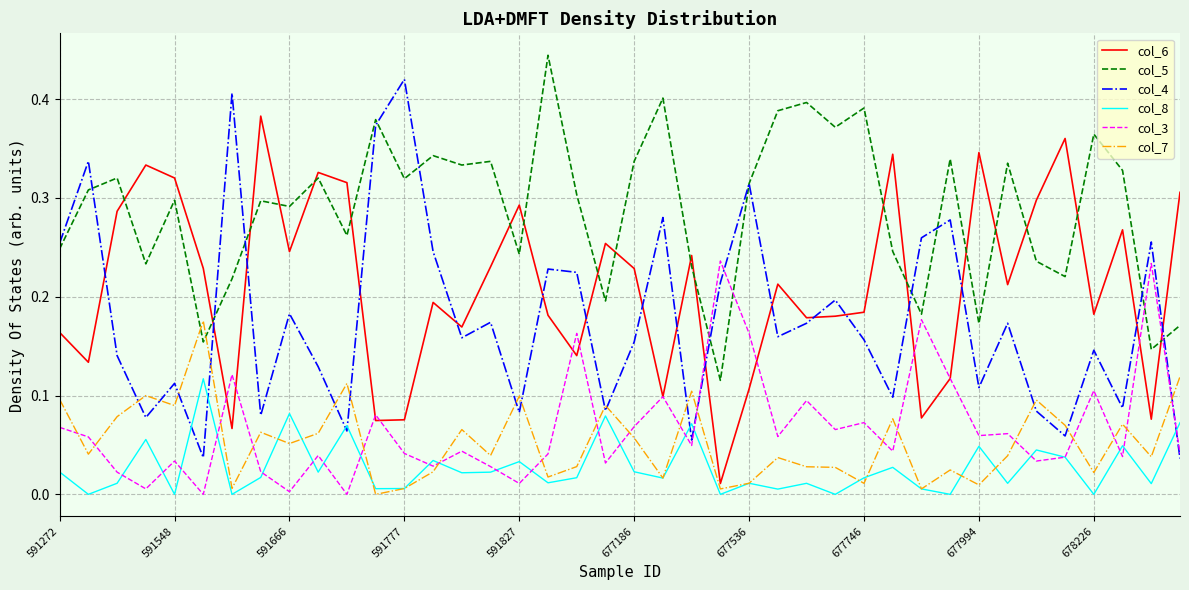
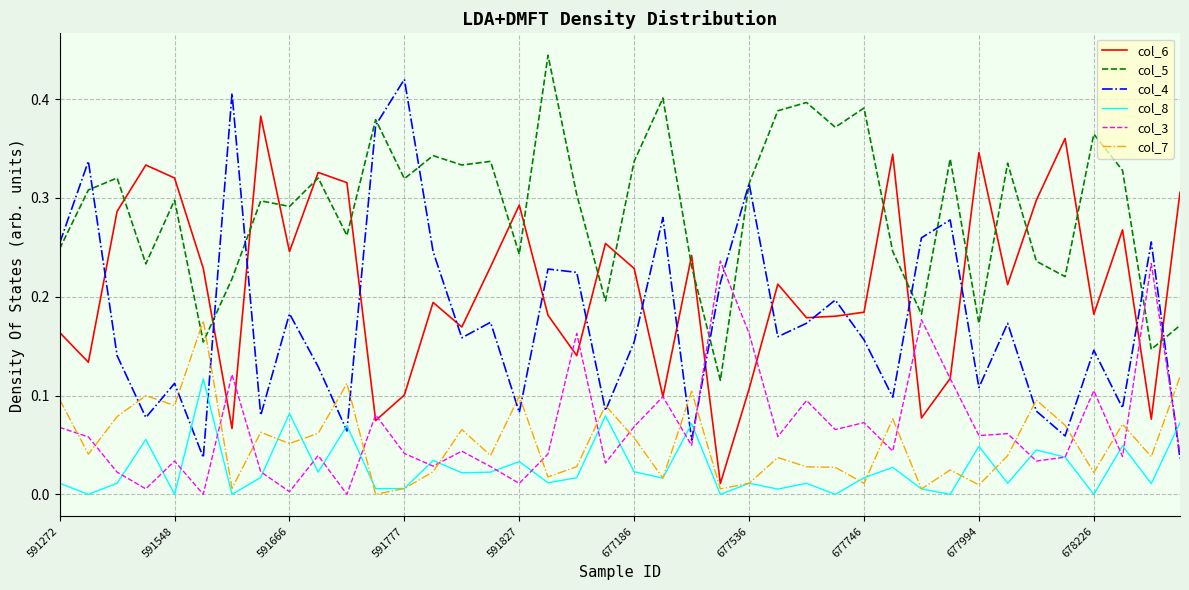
col_8, 591272: 0.02 -> 0.01
col_6, 591777: 0.08 -> 0.10
